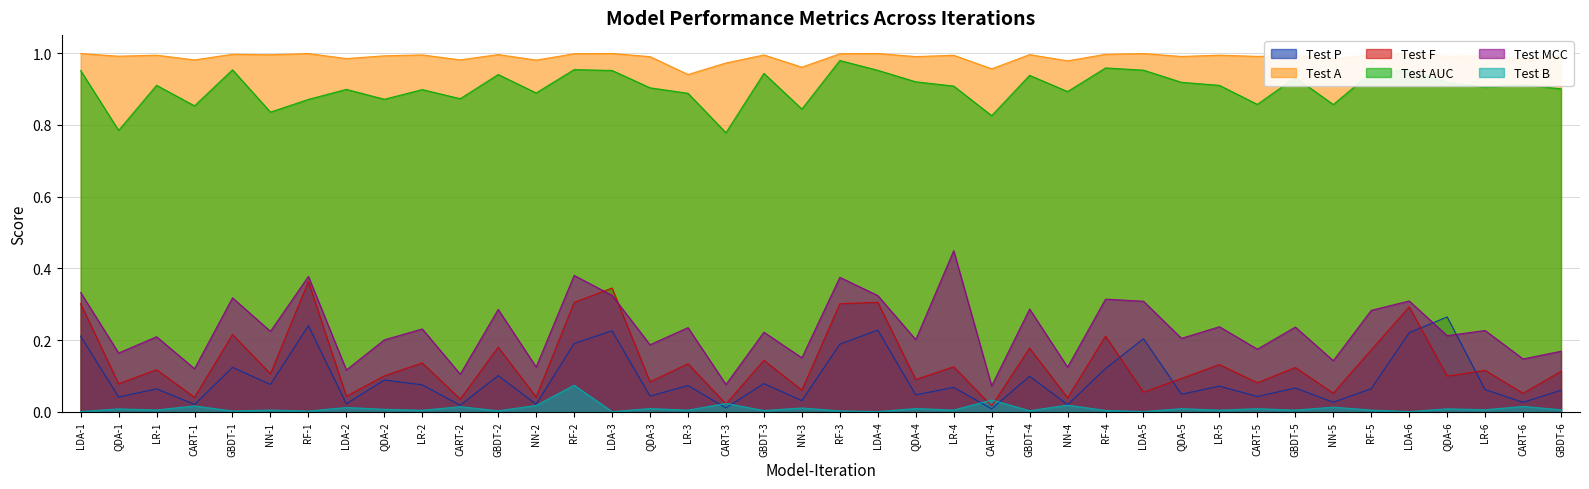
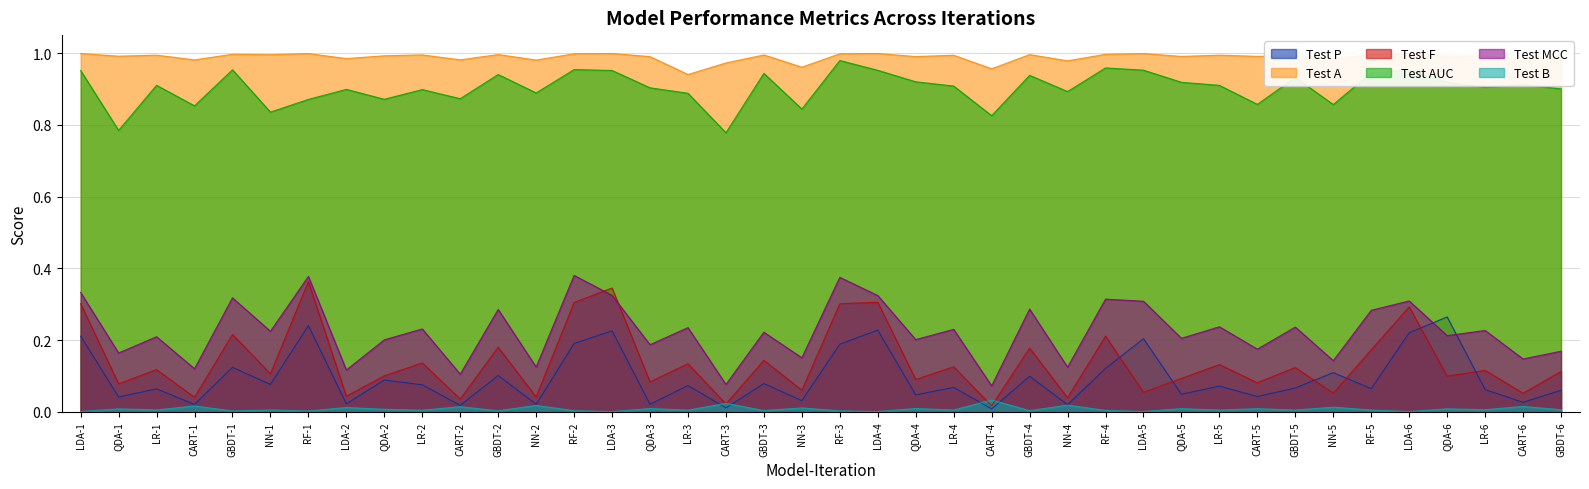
Test B, RF-2: 0.07 -> 0.00
Test P, QDA-3: 0.04 -> 0.02
Test MCC, LR-4: 0.45 -> 0.23
Test P, NN-5: 0.03 -> 0.11
